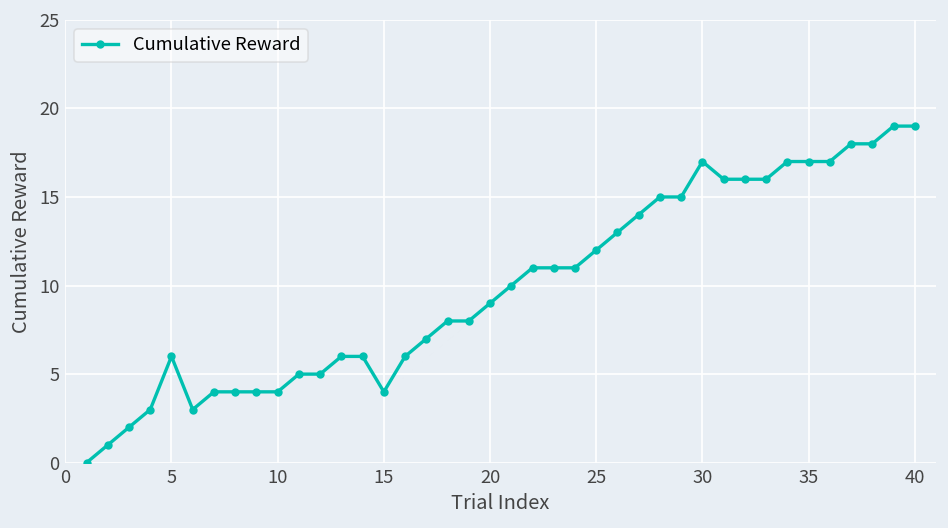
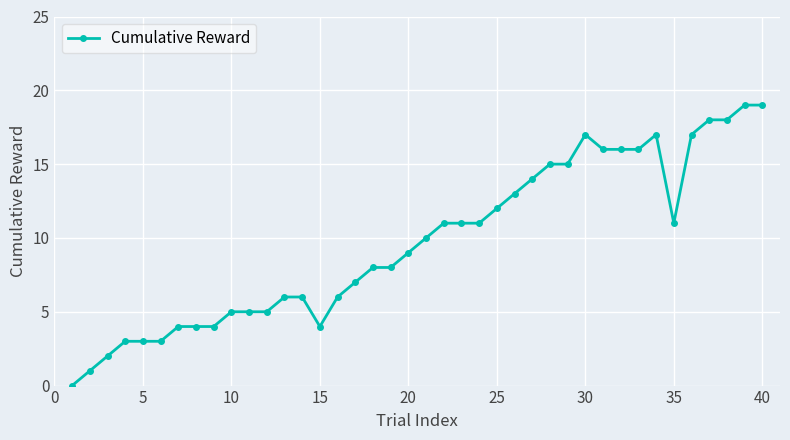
5: 6 -> 3
10: 4 -> 5
35: 17 -> 11
